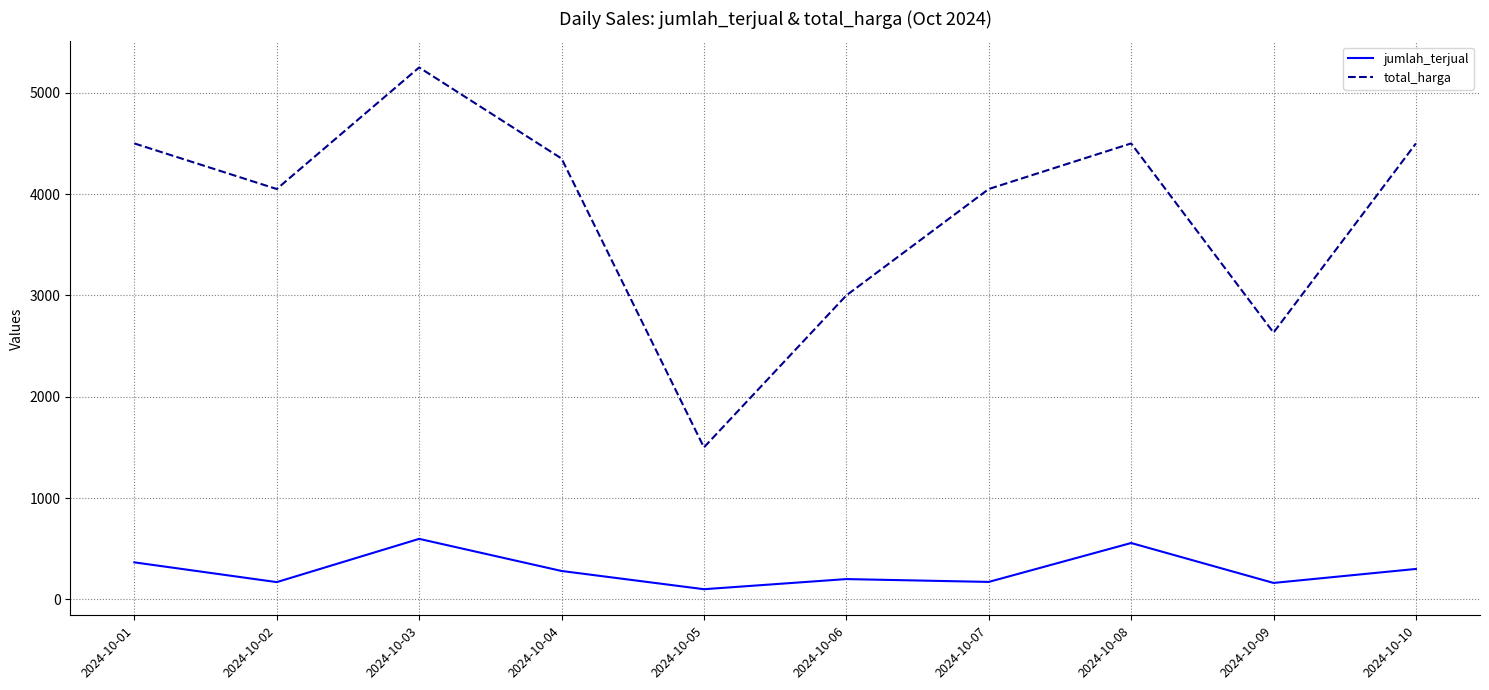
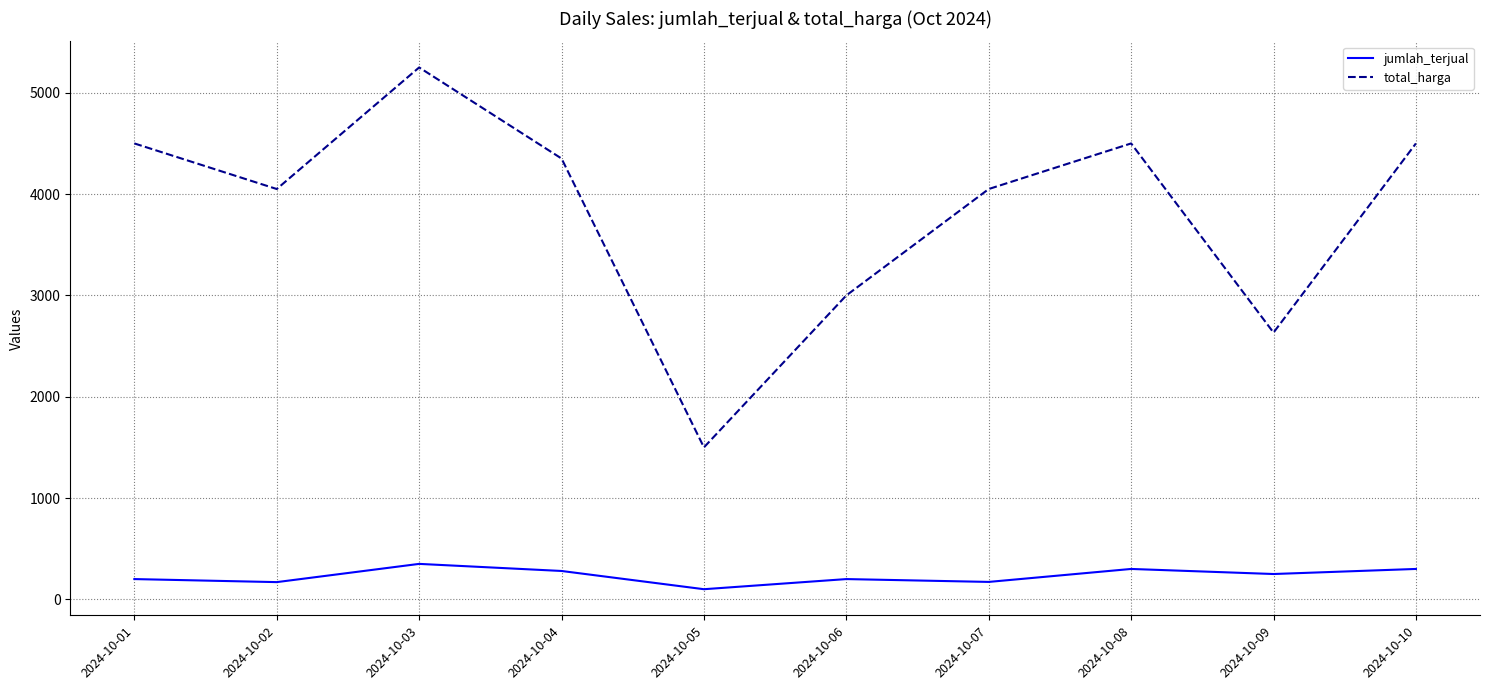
jumlah_terjual, 2024-10-01: 370 -> 200
jumlah_terjual, 2024-10-03: 600 -> 350
jumlah_terjual, 2024-10-08: 560 -> 300
jumlah_terjual, 2024-10-09: 160 -> 250
